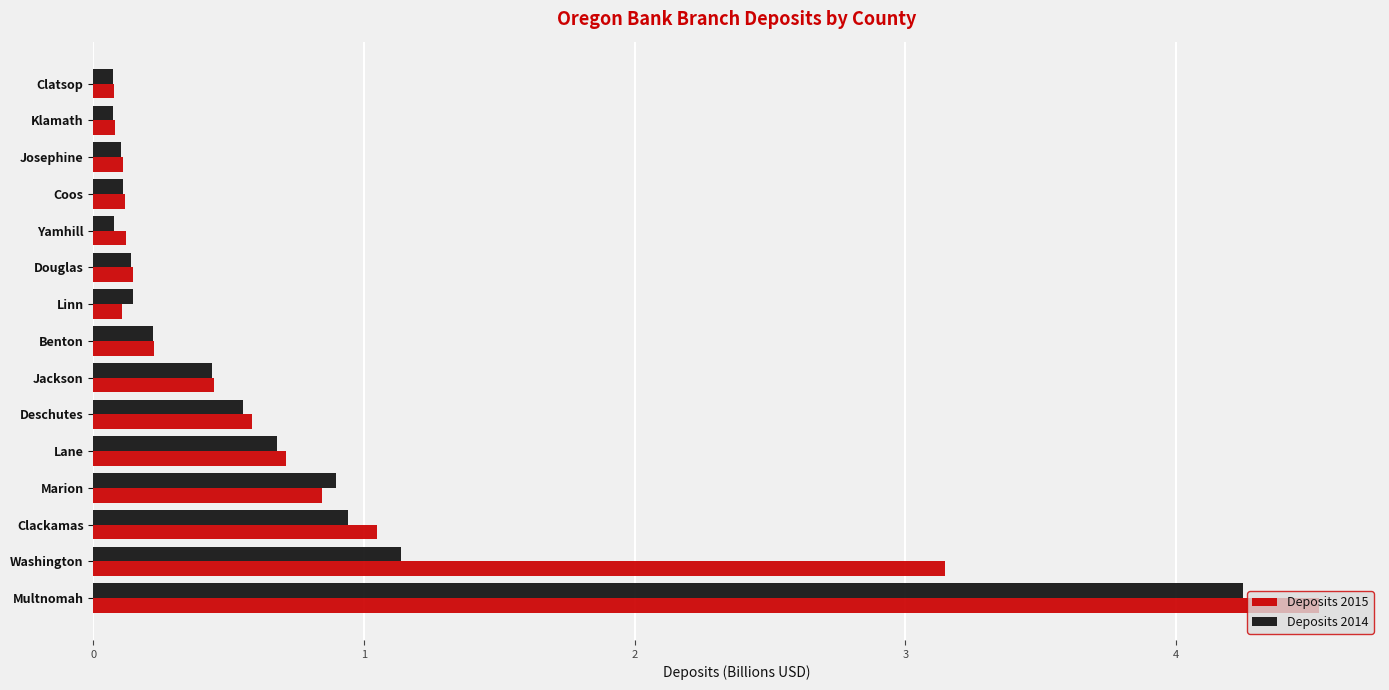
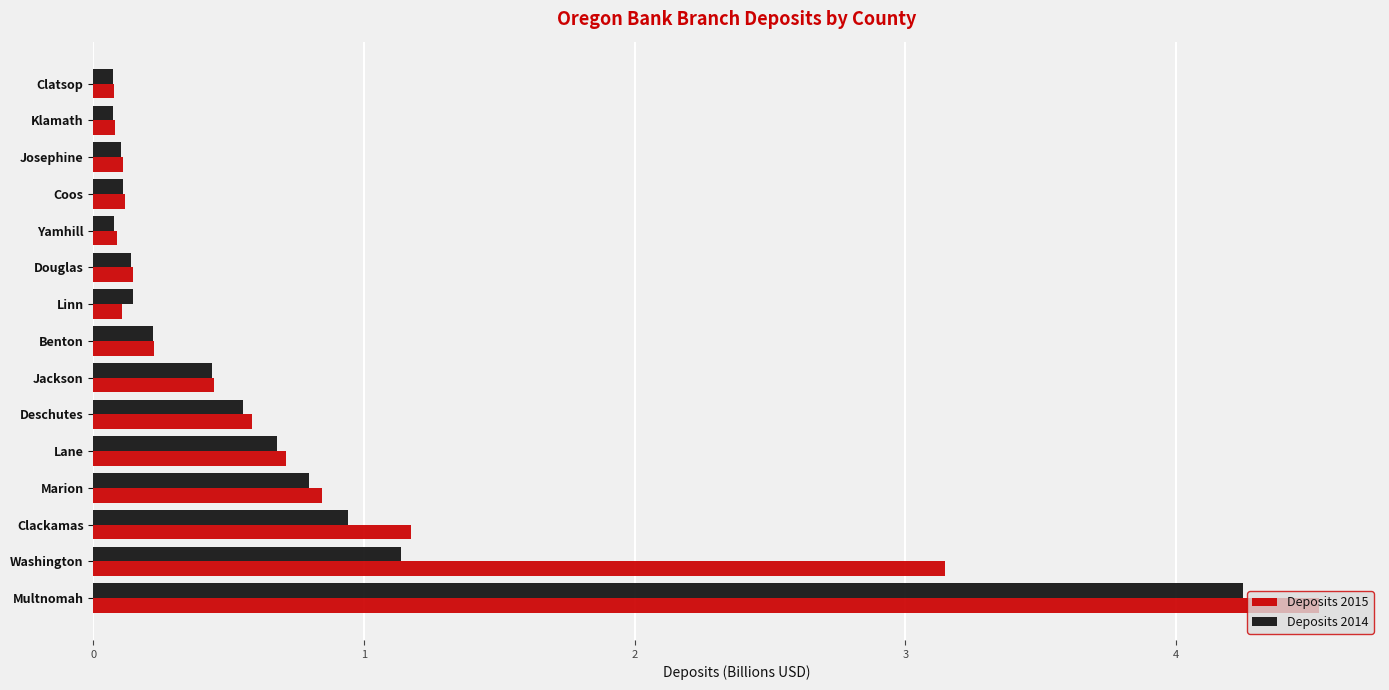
Deposits 2015, Yamhill: 0.12 -> 0.09
Deposits 2014, Marion: 0.90 -> 0.80
Deposits 2015, Clackamas: 1.05 -> 1.17
